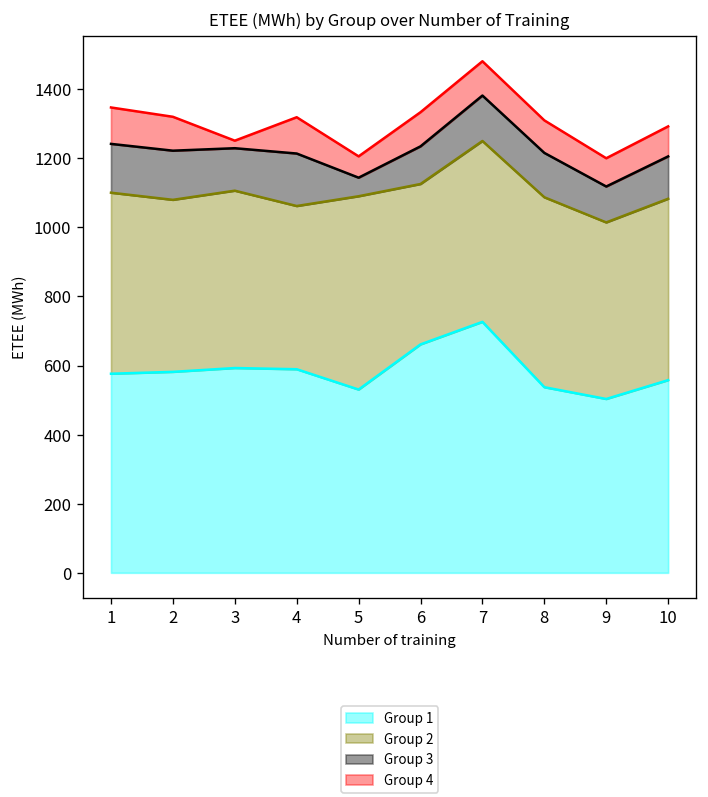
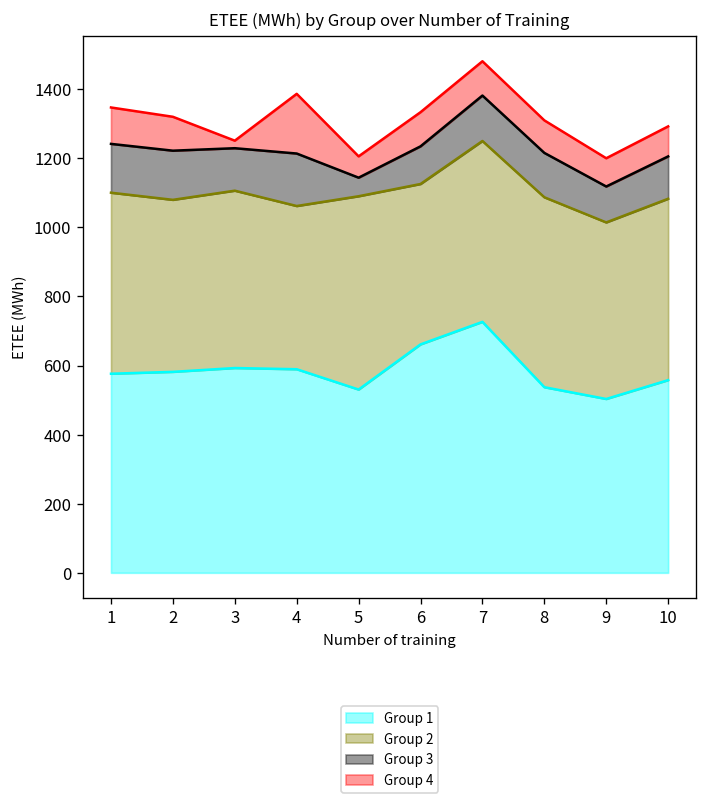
Group 4, 4: 110 -> 170
